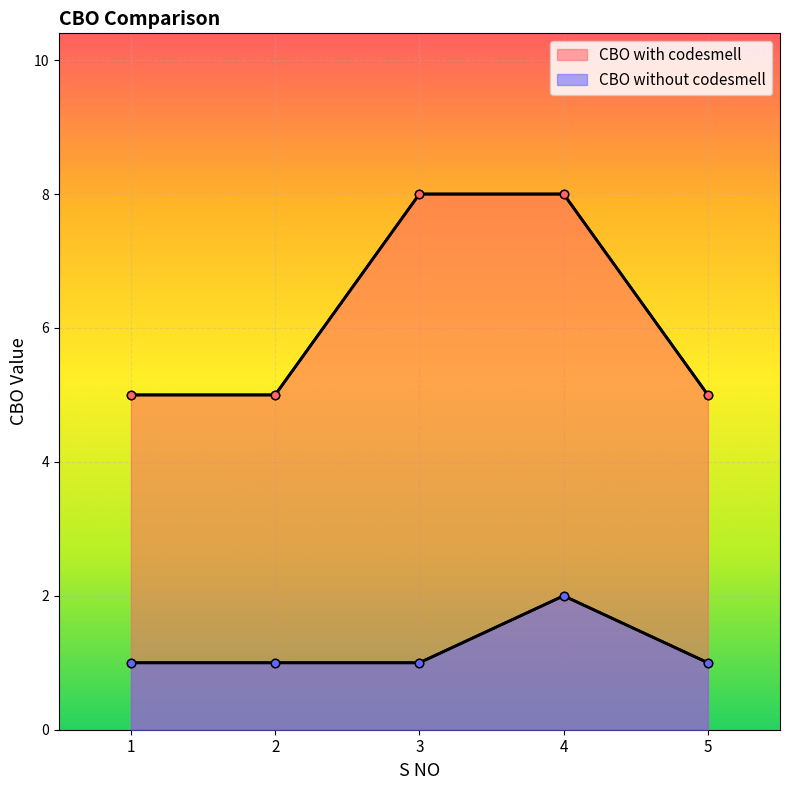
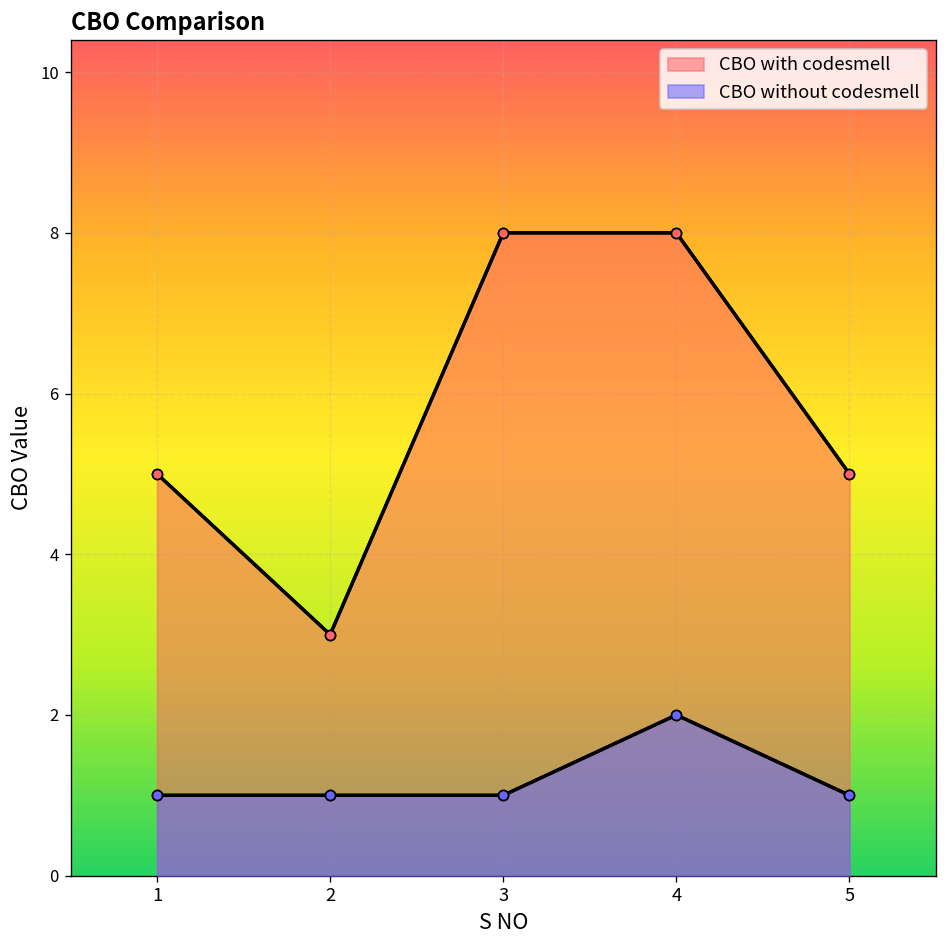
CBO with codesmell, 2: 5 -> 3
